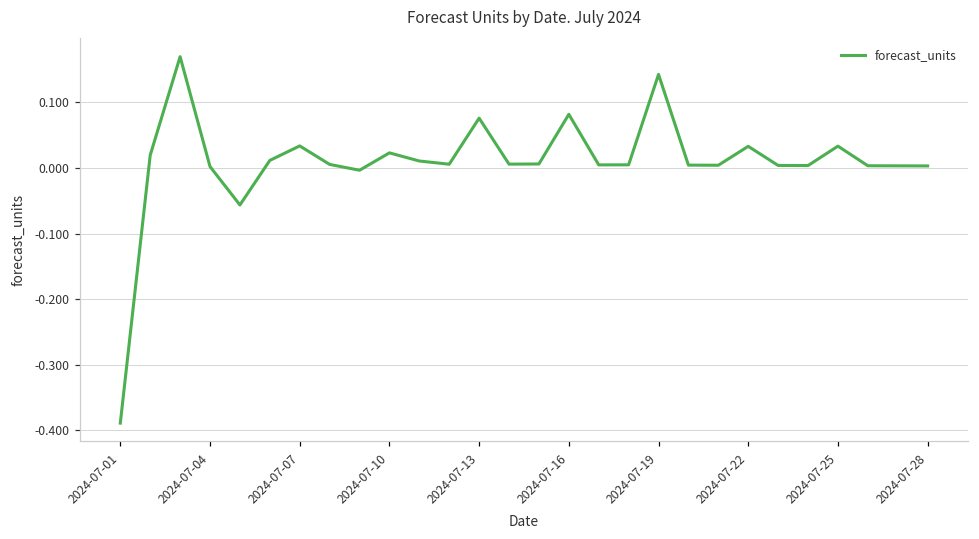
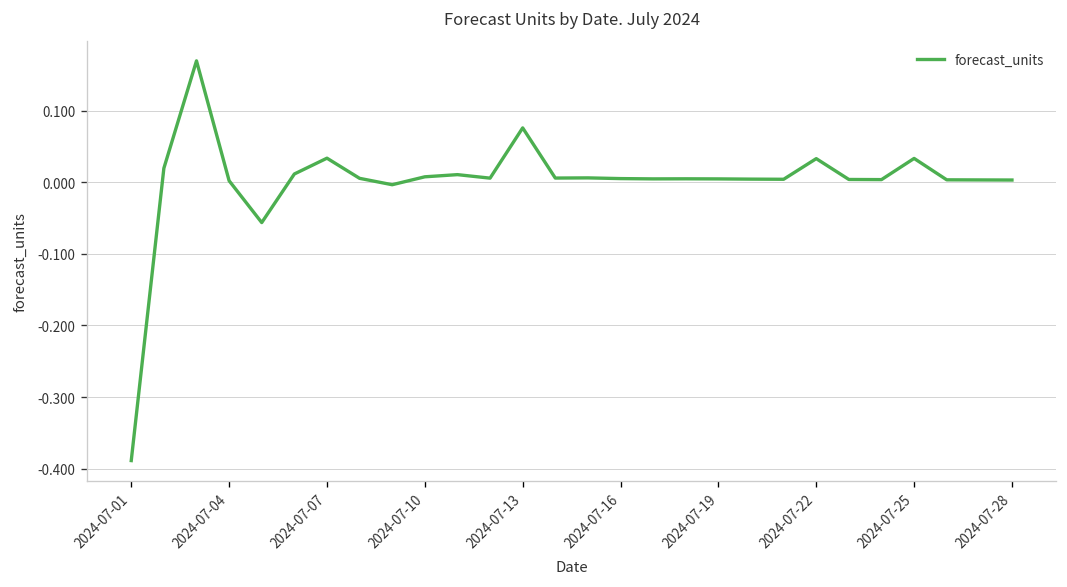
2024-07-10: 0.02 -> 0.01
2024-07-16: 0.08 -> 0.01
2024-07-19: 0.14 -> 0.00
